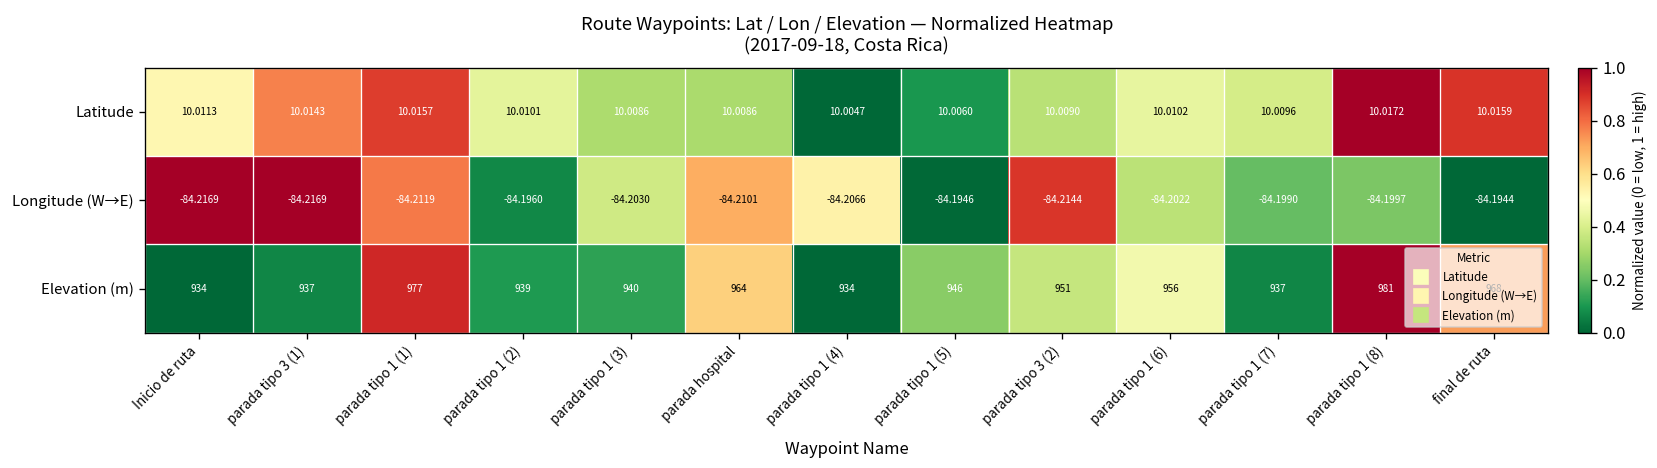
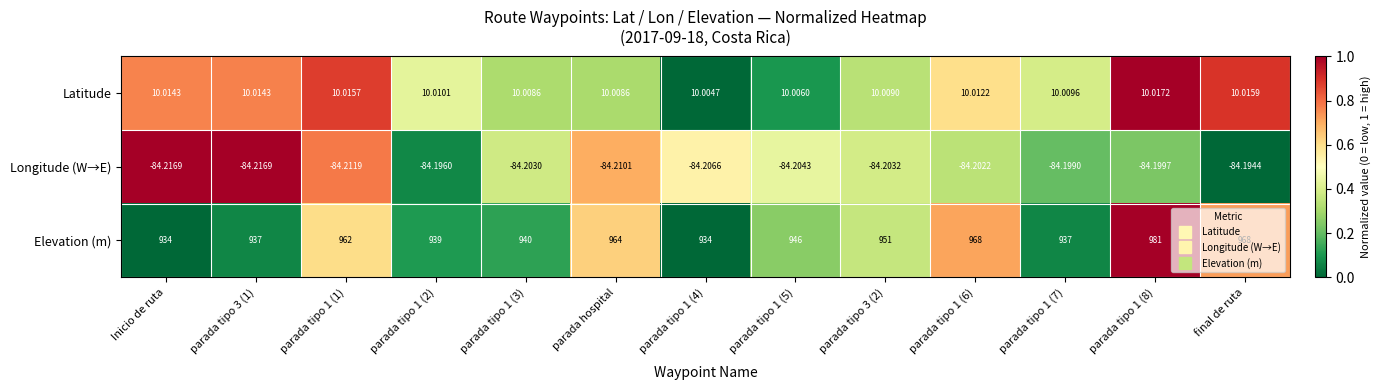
Latitude, Inicio de ruta: 10.0113 -> 10.0143
Latitude, parada tipo 1 (6): 10.0102 -> 10.0122
Longitude (W→E), parada tipo 1 (5): -84.1946 -> -84.2043
Longitude (W→E), parada tipo 3 (2): -84.2144 -> -84.2032
Elevation (m), parada tipo 1 (1): 977 -> 962
Elevation (m), parada tipo 1 (6): 956 -> 968
